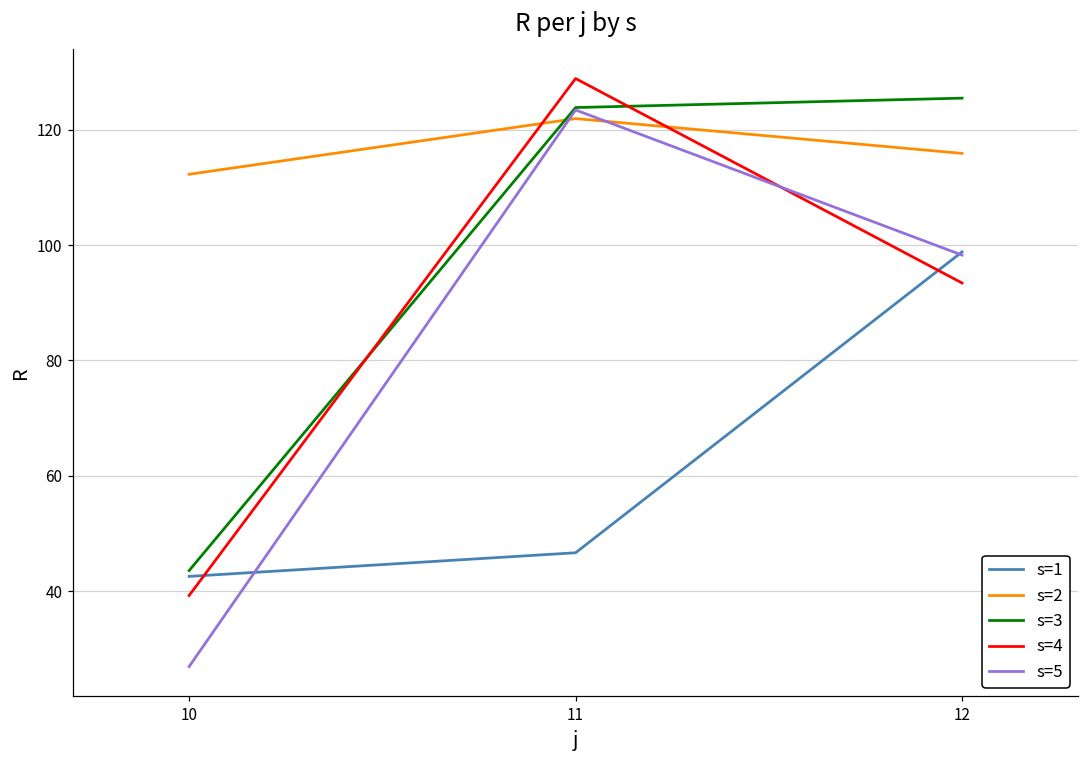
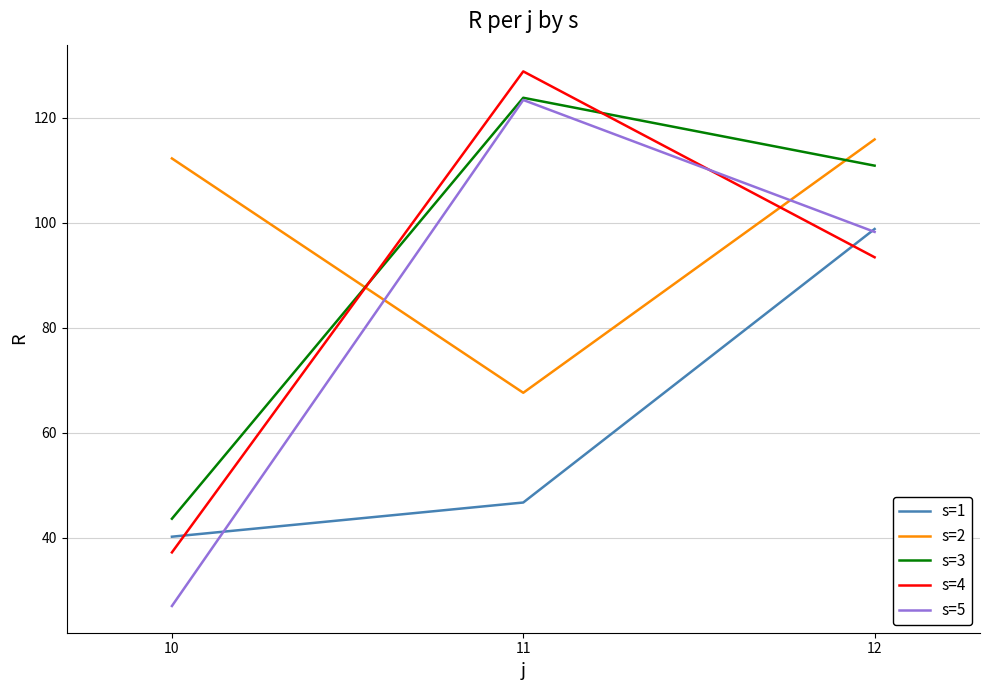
s=1, 10: 43 -> 40
s=4, 10: 39 -> 37
s=2, 11: 122 -> 68
s=3, 12: 125 -> 111
